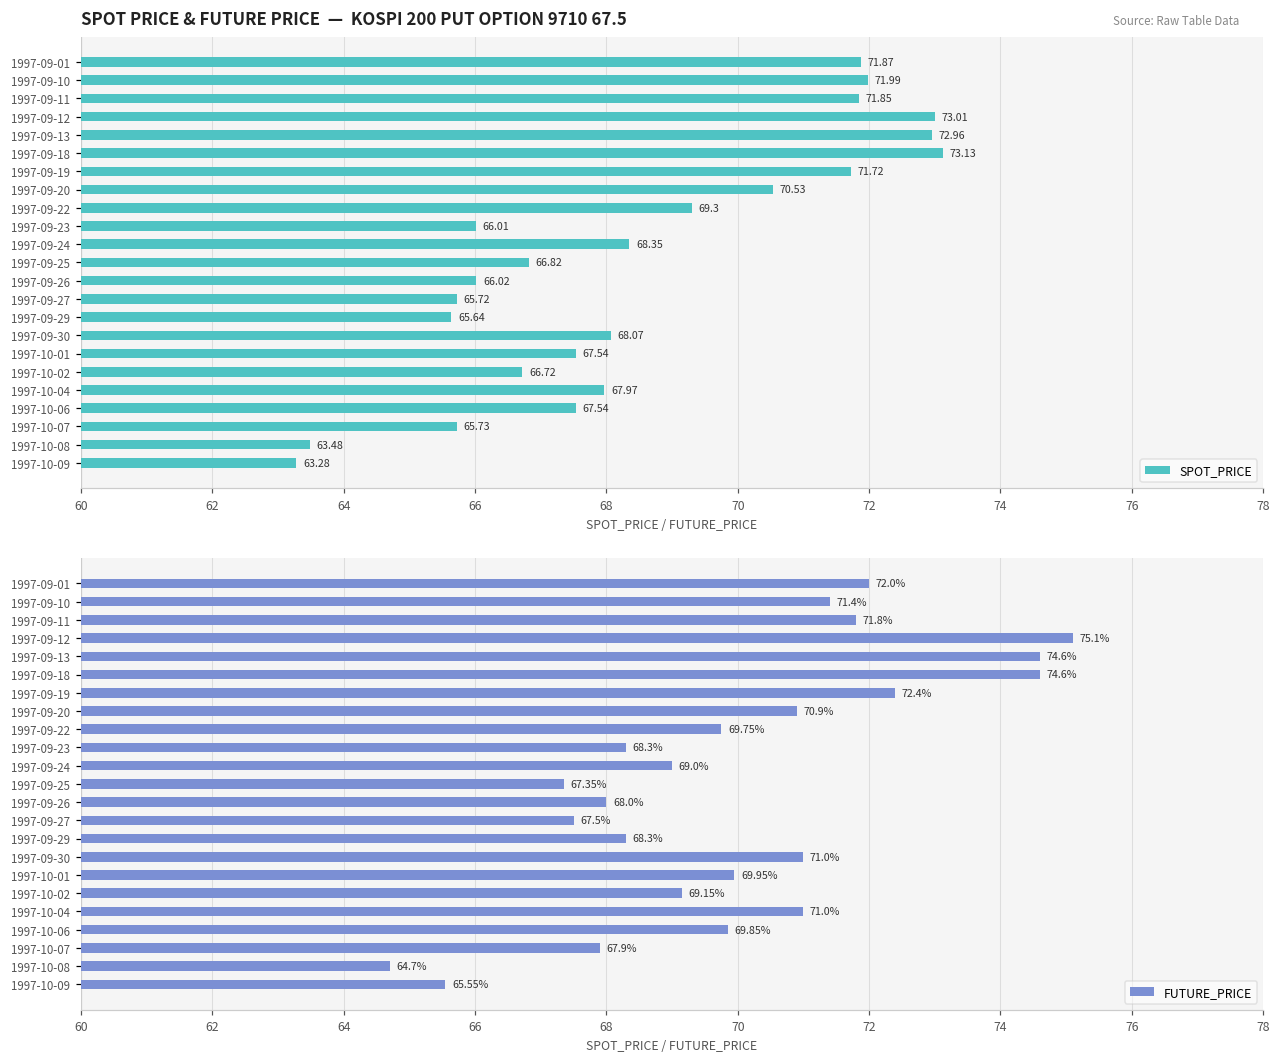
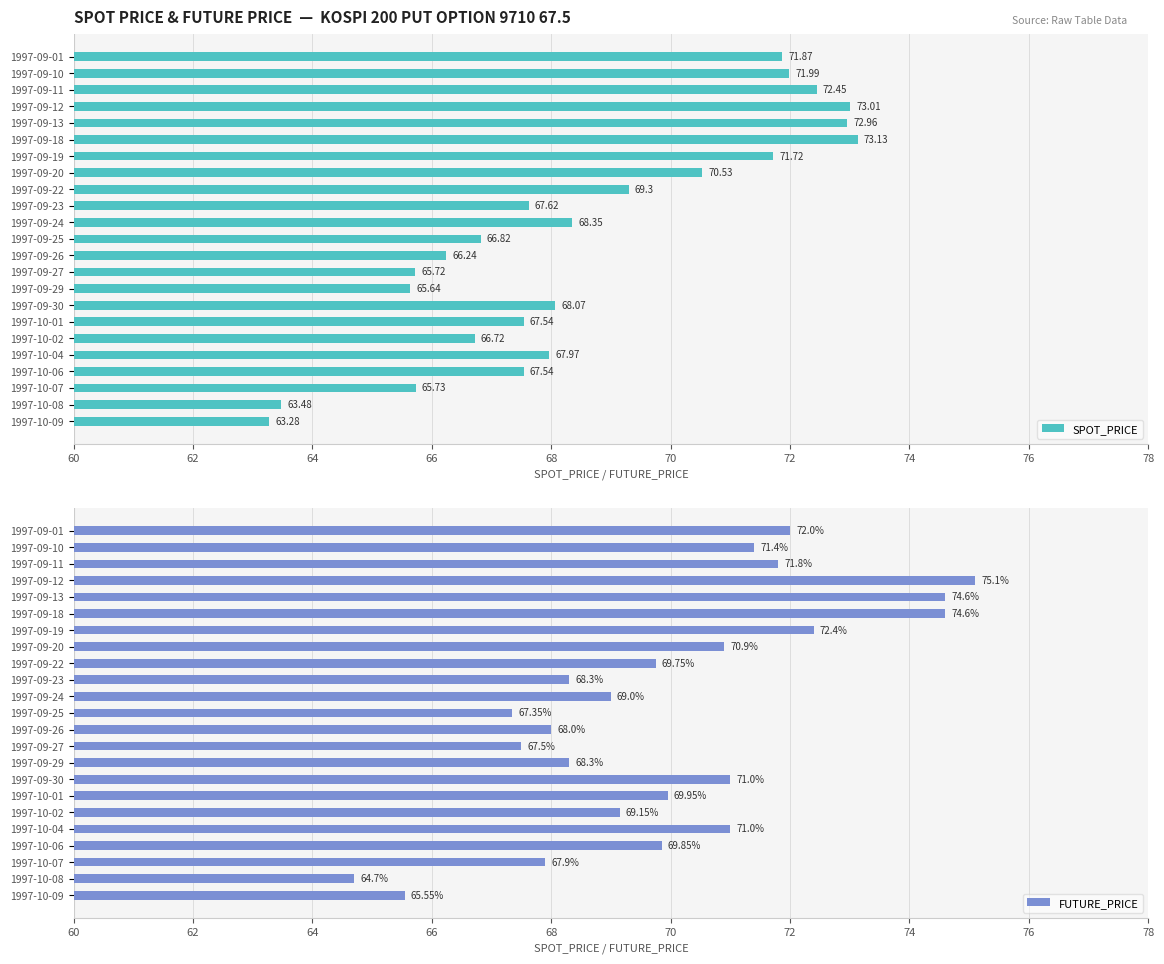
SPOT PRICE & FUTURE PRICE — KOSPI 200 PUT OPTION 9710 67.5, 1997-09-11: 71.85 -> 72.45
SPOT PRICE & FUTURE PRICE — KOSPI 200 PUT OPTION 9710 67.5, 1997-09-23: 66.01 -> 67.62
SPOT PRICE & FUTURE PRICE — KOSPI 200 PUT OPTION 9710 67.5, 1997-09-26: 66.02 -> 66.24
